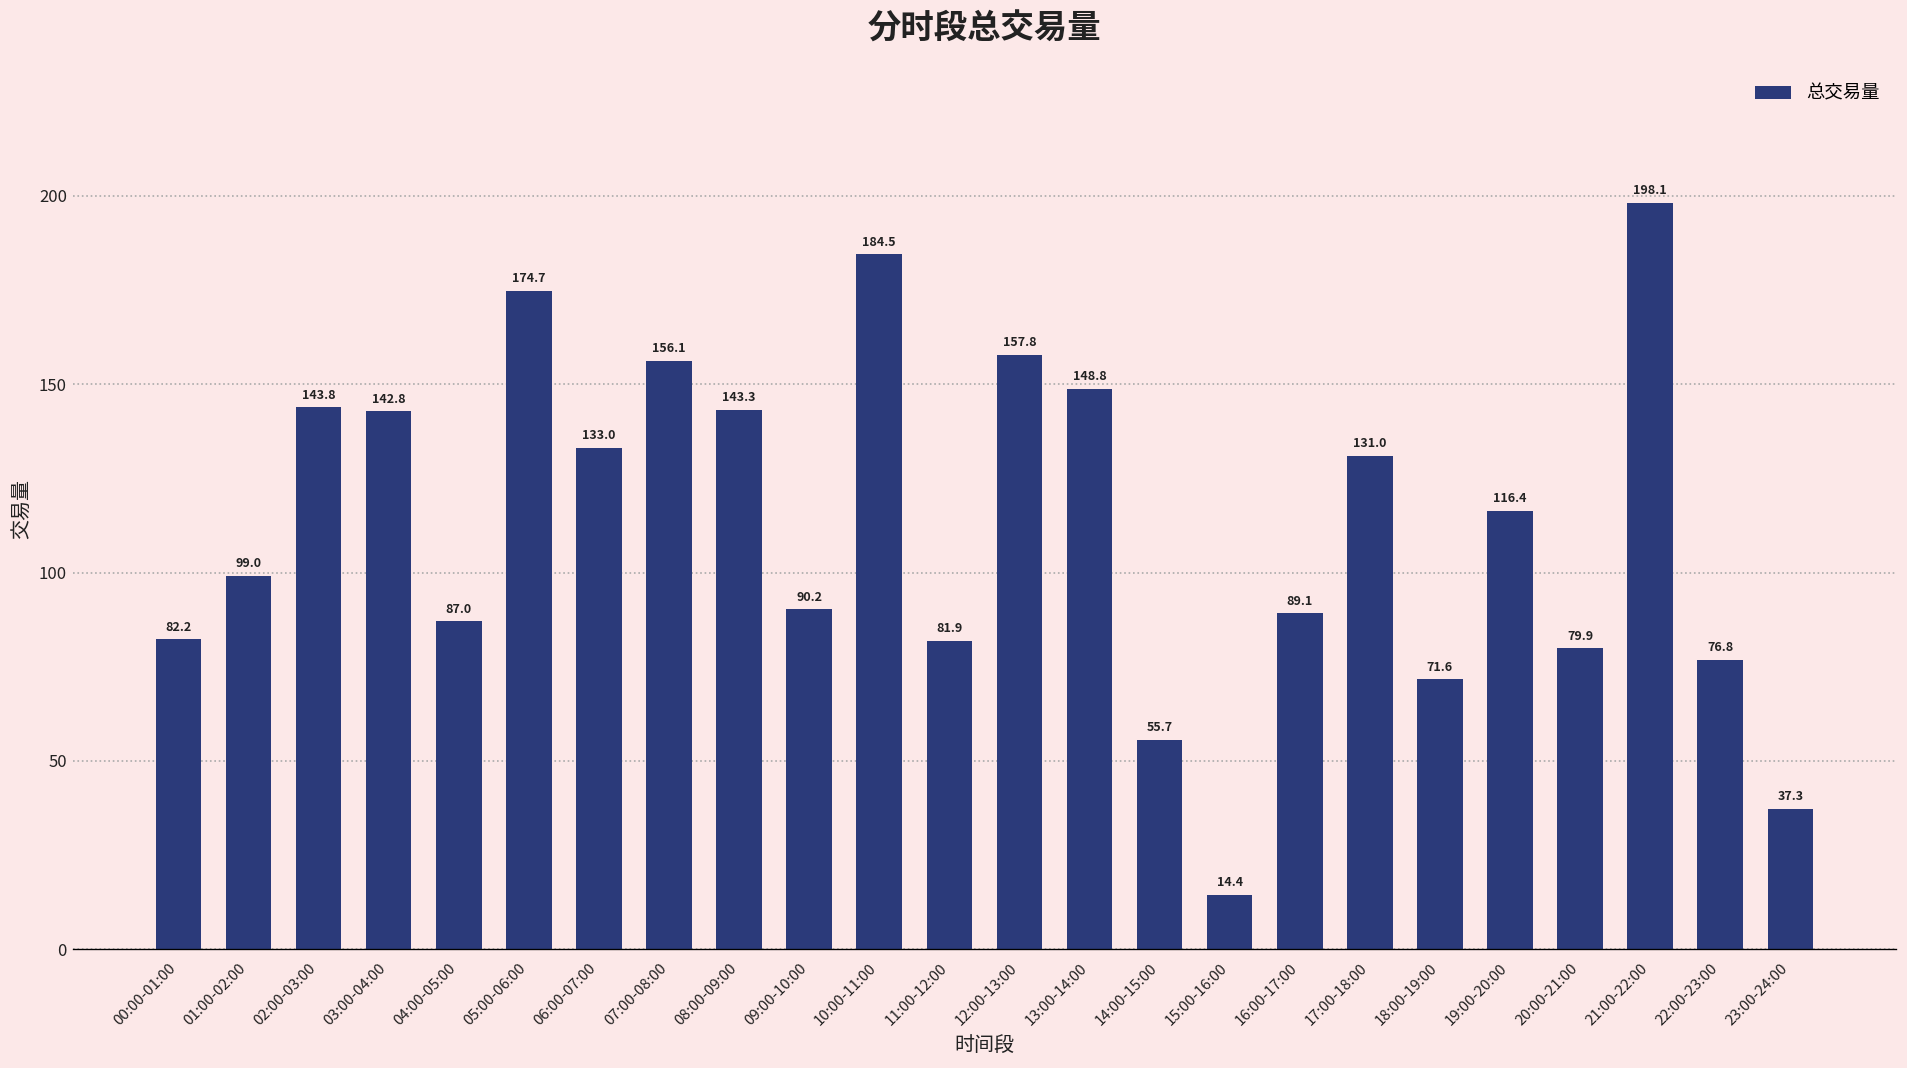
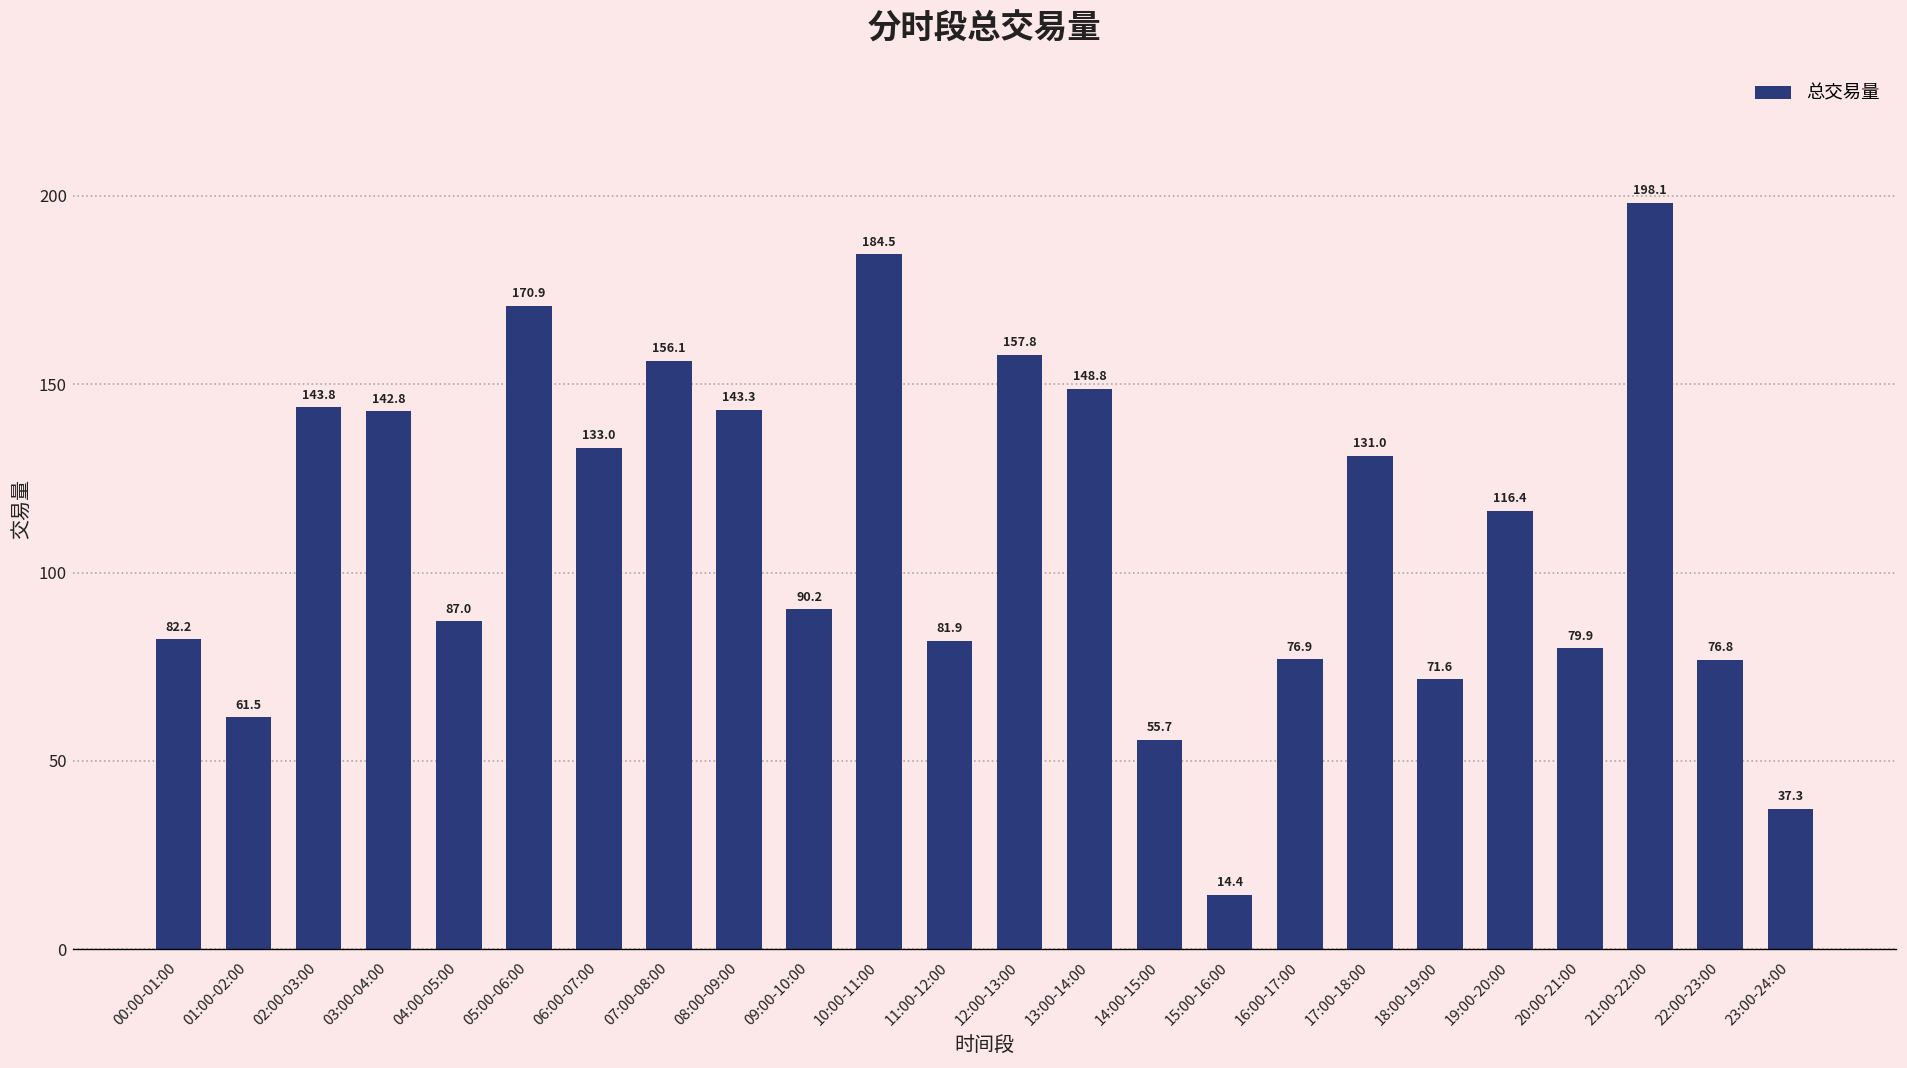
01:00-02:00: 99.0 -> 61.5
05:00-06:00: 174.7 -> 170.9
16:00-17:00: 89.1 -> 76.9
